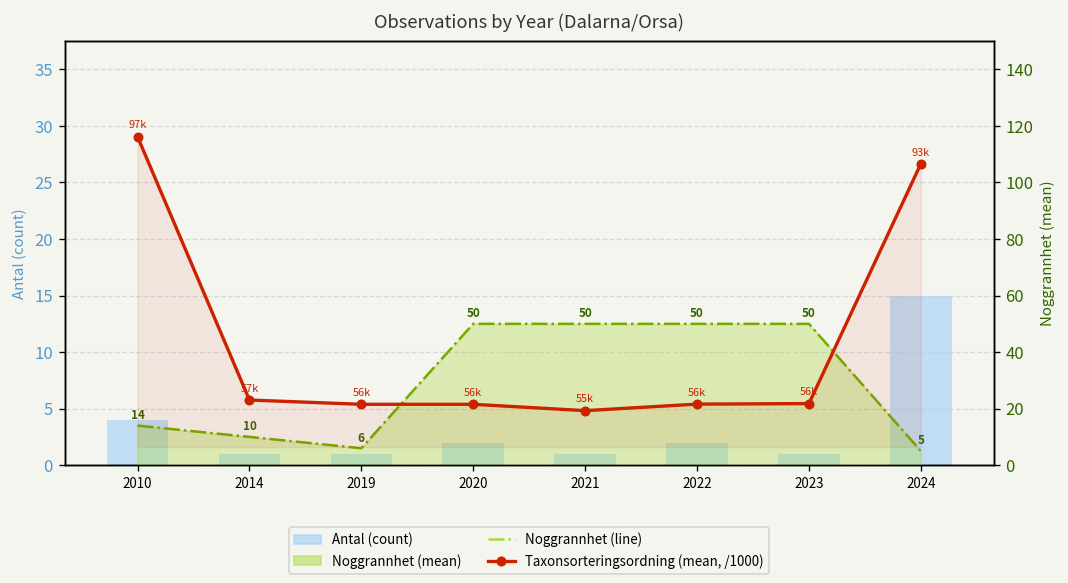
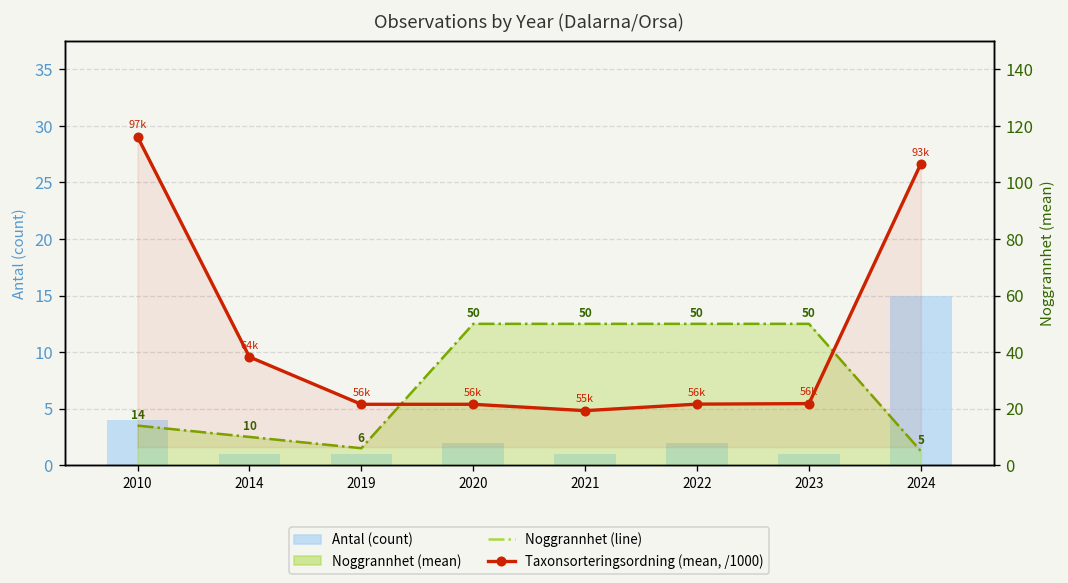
Taxonsorteringsordning (mean, /1000), 2014: 57k -> 64k
